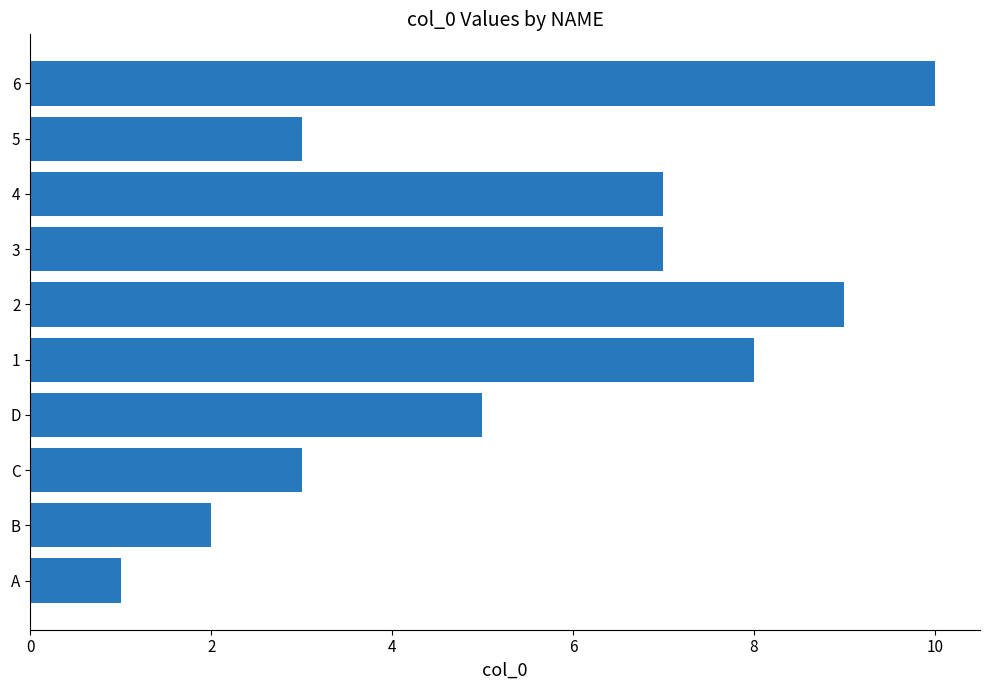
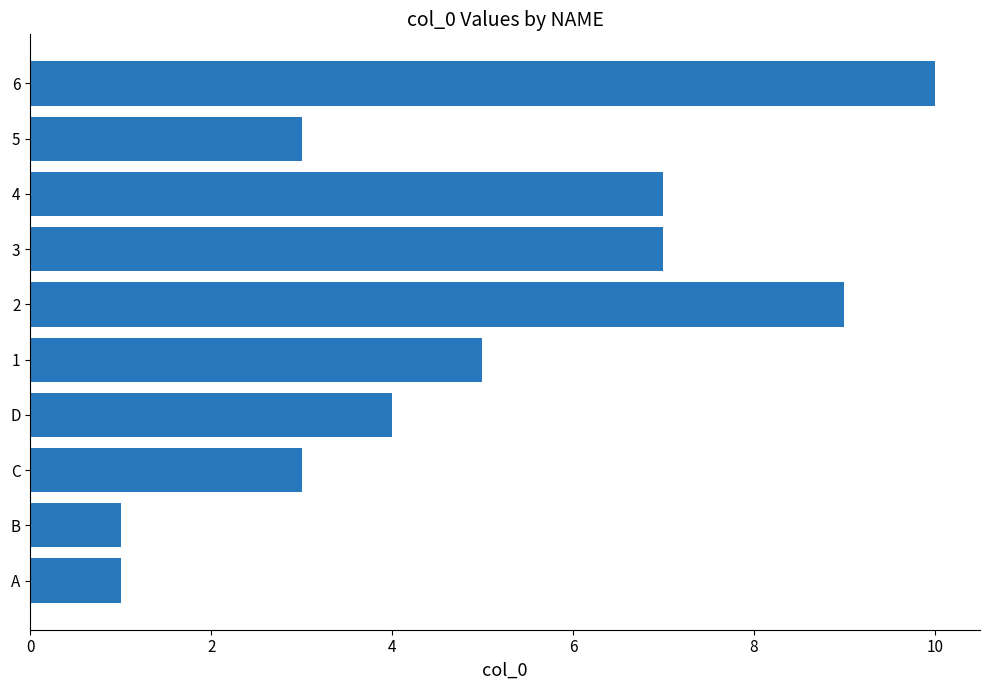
1: 8 -> 5
D: 5 -> 4
B: 2 -> 1
